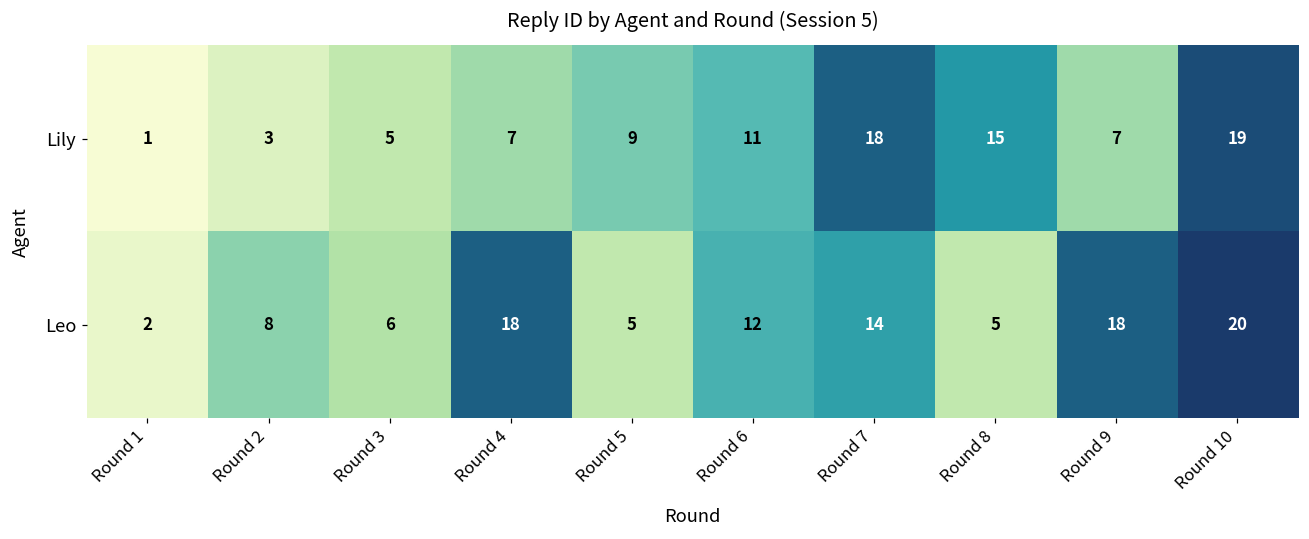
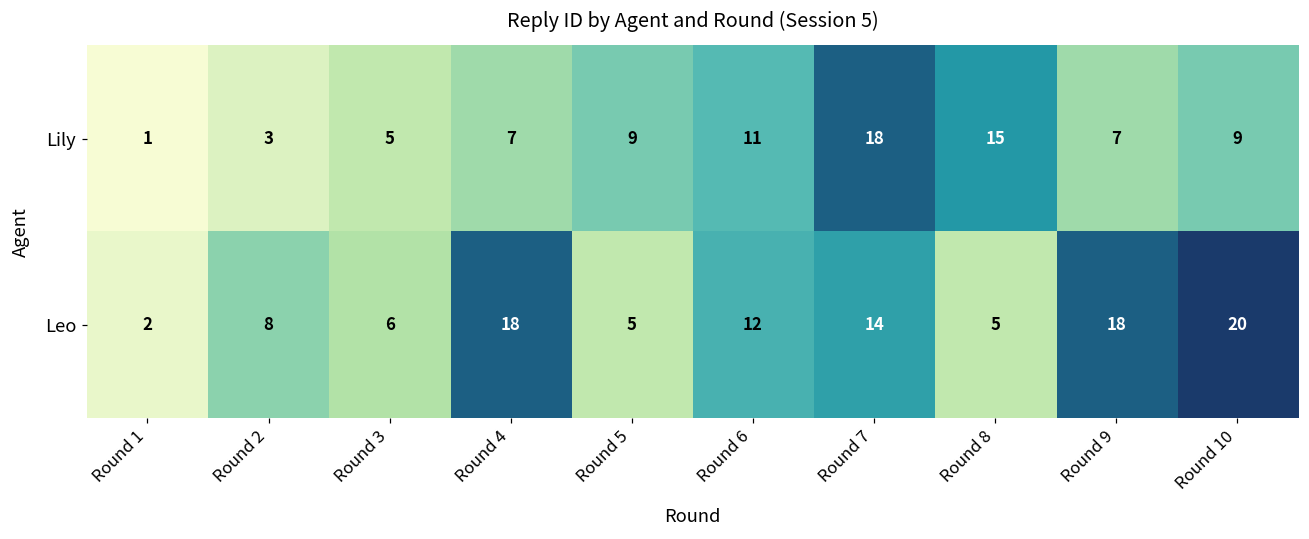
Lily, Round 10: 19 -> 9
